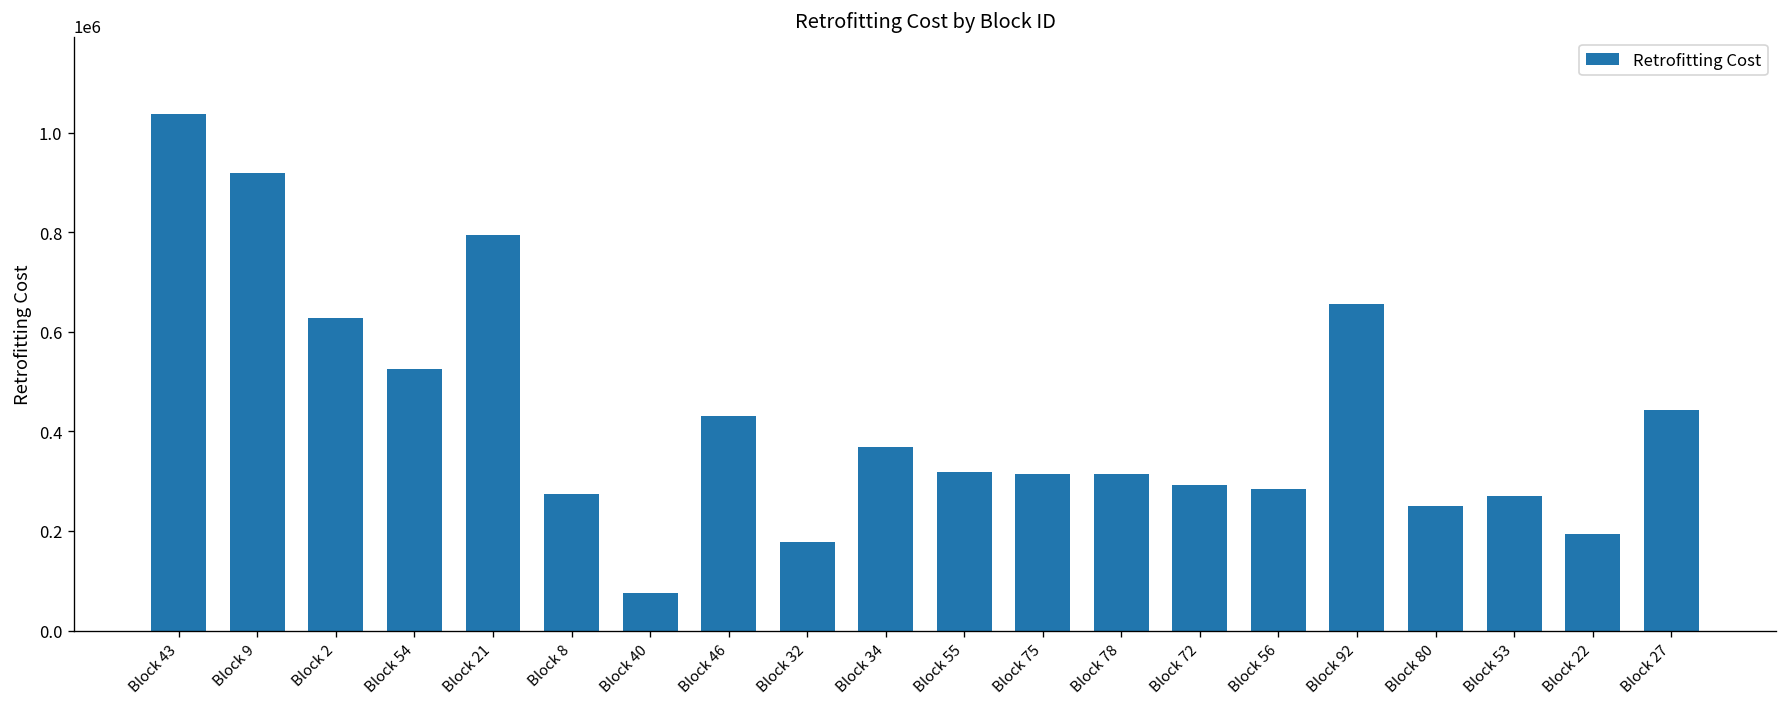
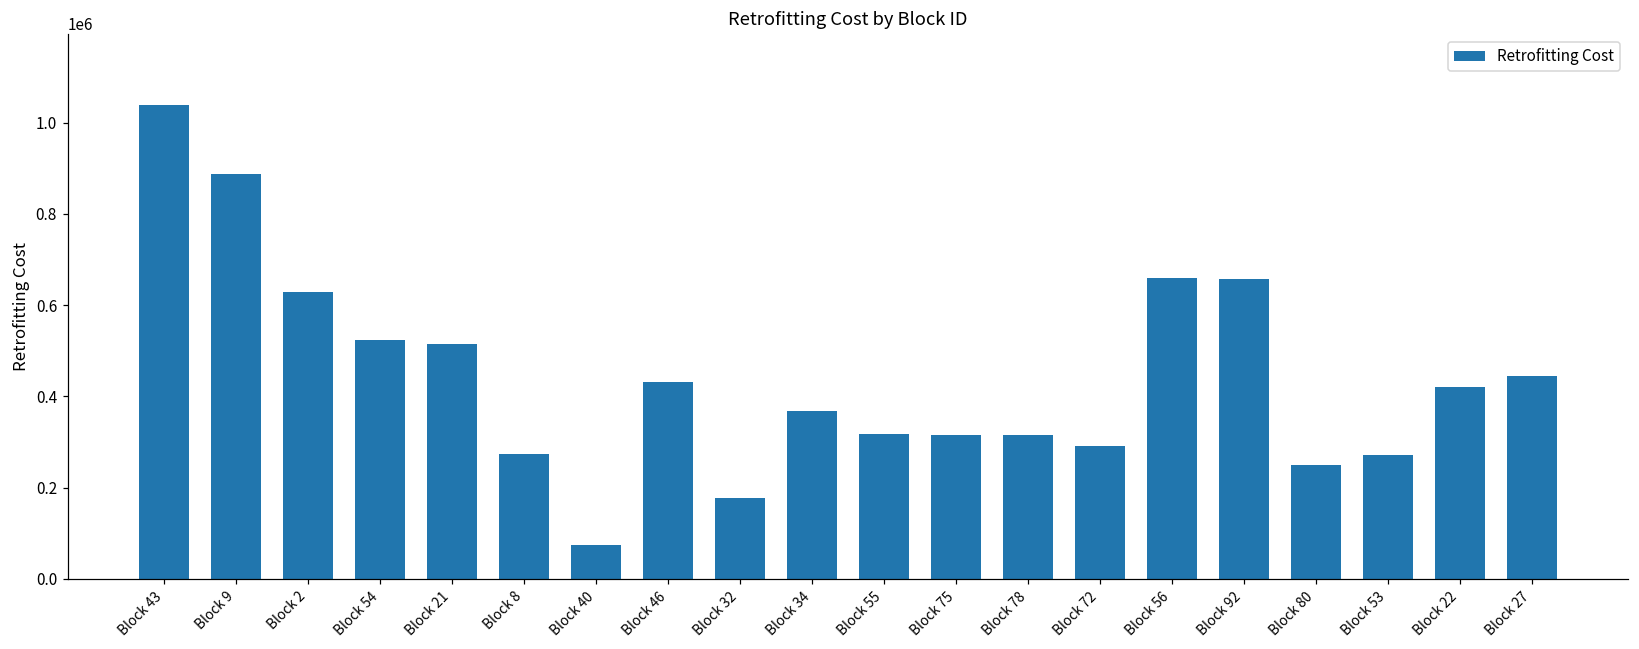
Block 9: 920000 -> 890000
Block 21: 790000 -> 510000
Block 56: 280000 -> 660000
Block 22: 190000 -> 420000
